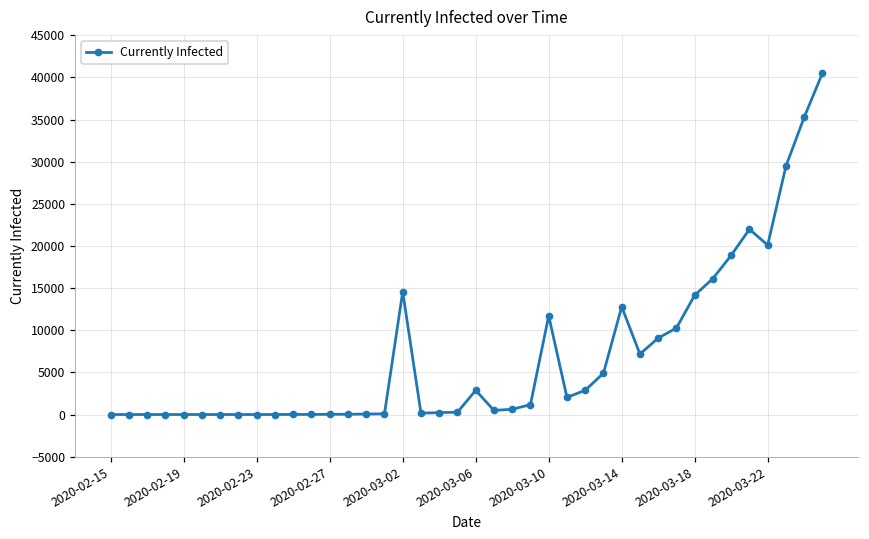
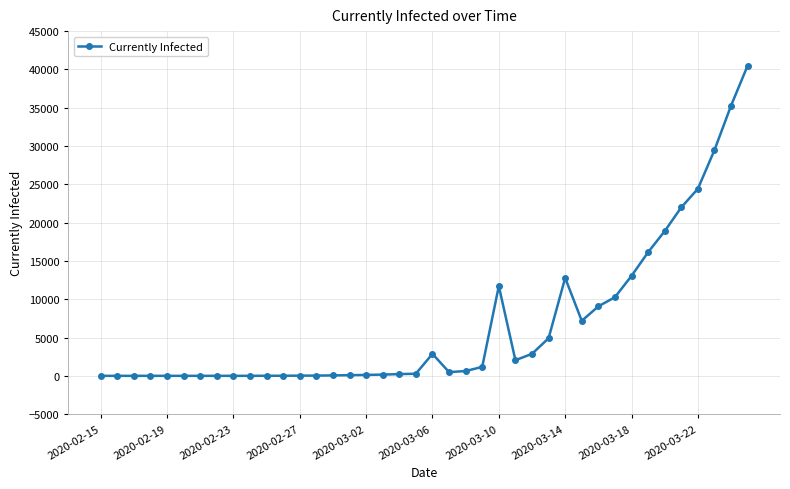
2020-03-02: 15000 -> 0
2020-03-18: 14000 -> 13000
2020-03-22: 20000 -> 24000
